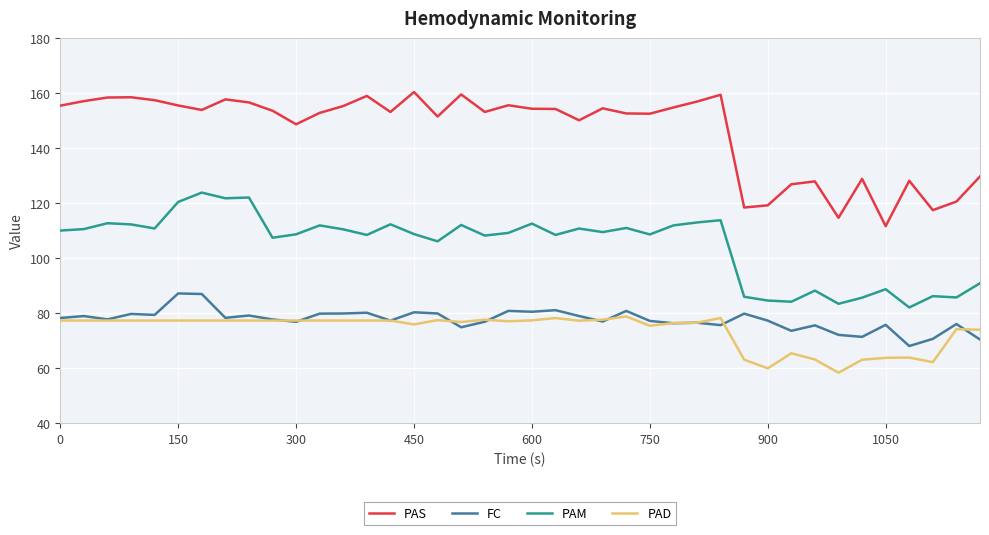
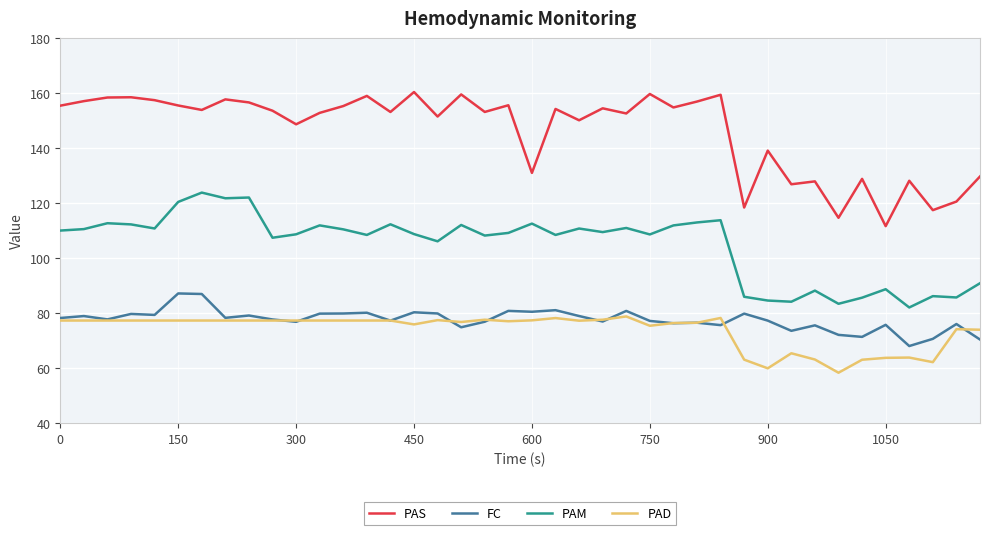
PAS, 600: 154 -> 131
PAS, 750: 153 -> 160
PAS, 900: 119 -> 139
